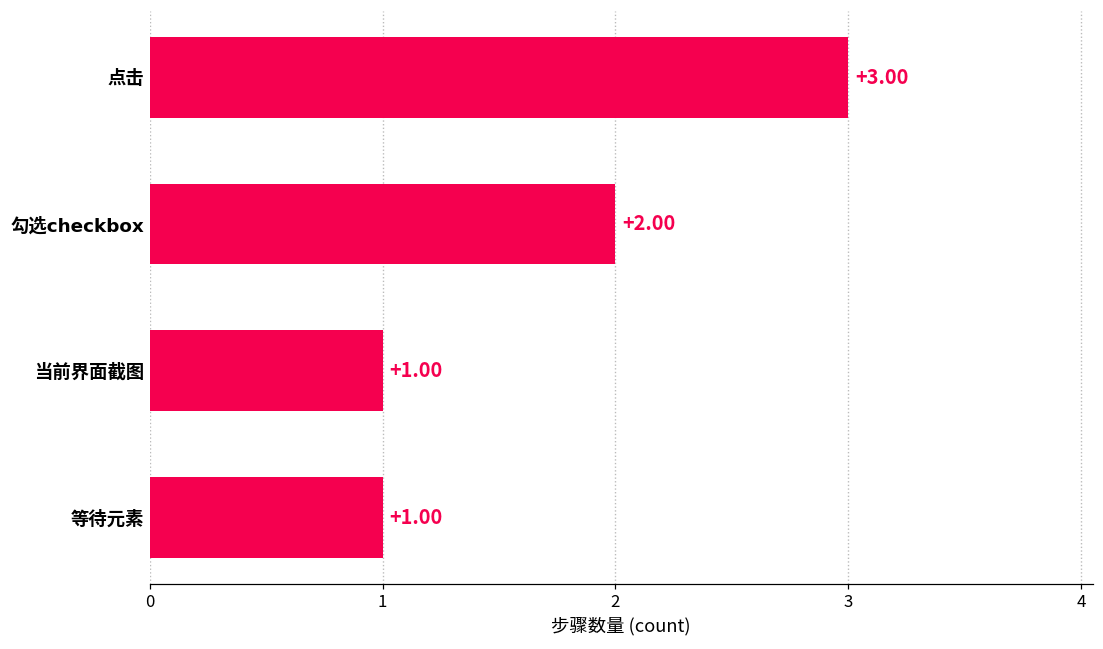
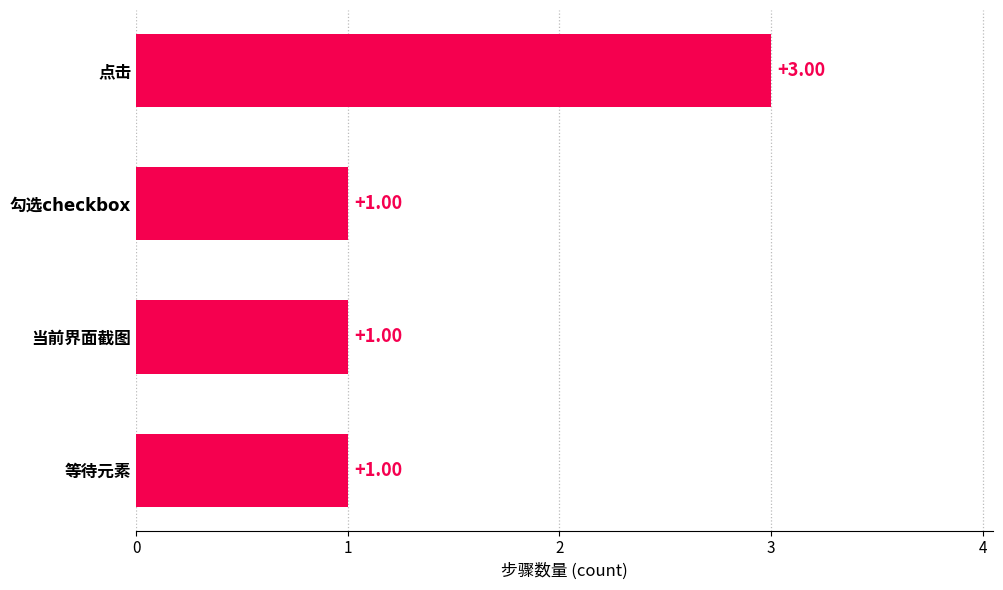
勾选checkbox: +2.00 -> +1.00
